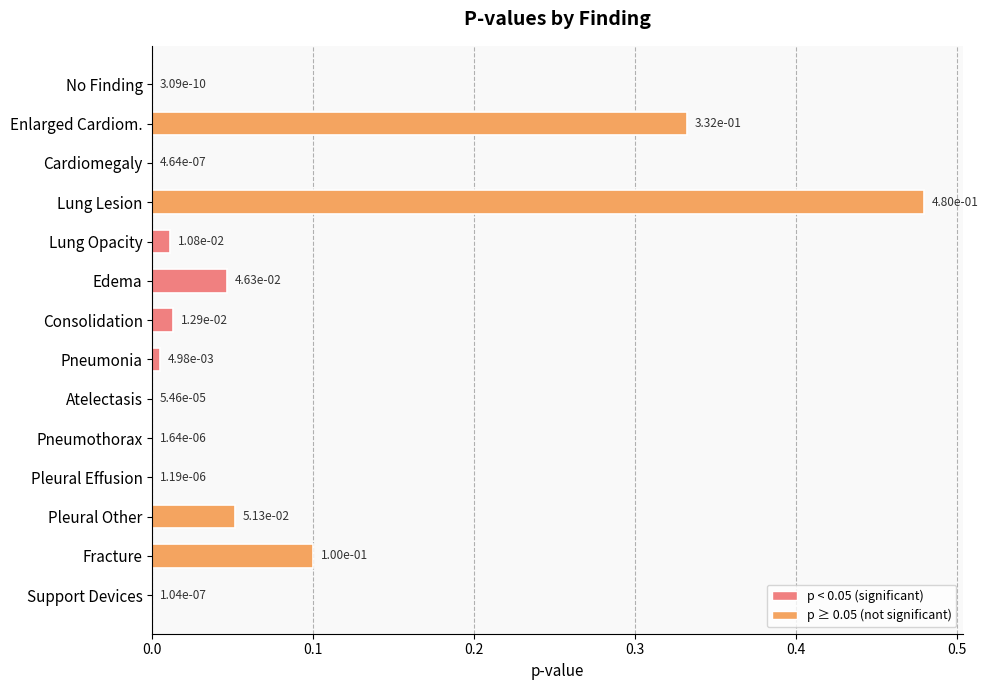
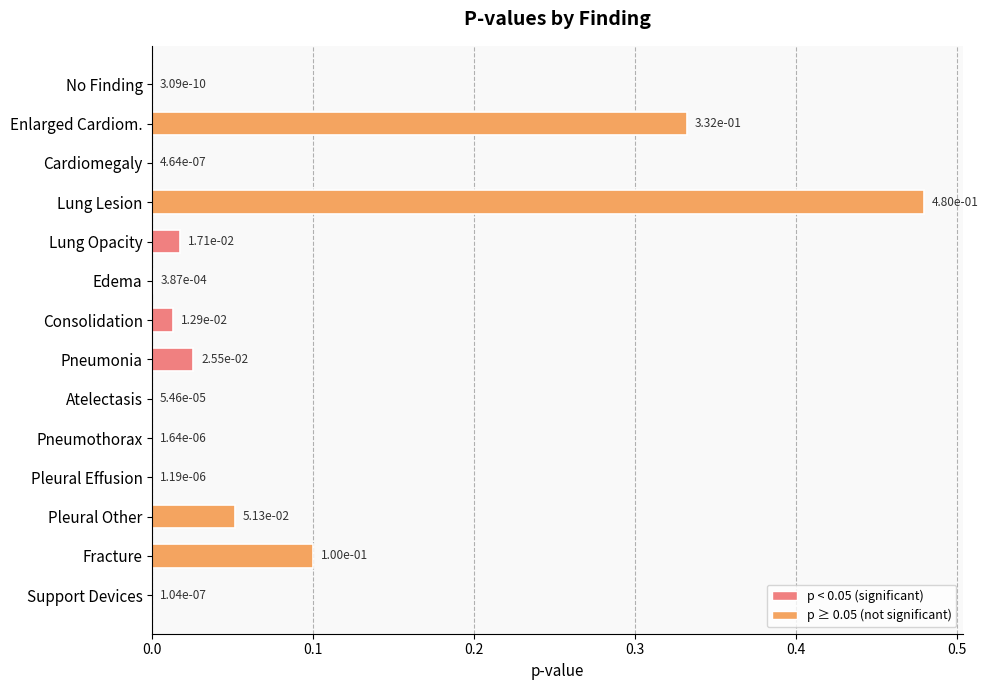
Lung Opacity: 1.08e-02 -> 1.71e-02
Edema: 4.63e-02 -> 3.87e-04
Pneumonia: 4.98e-03 -> 2.55e-02
